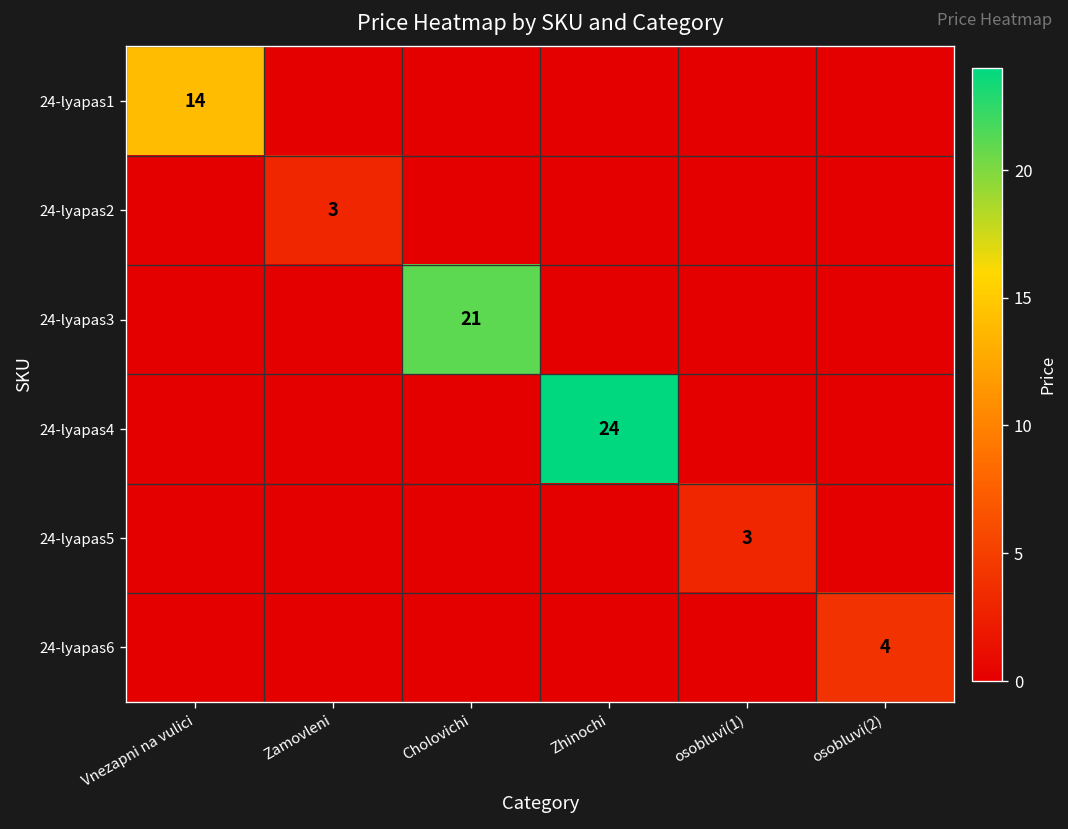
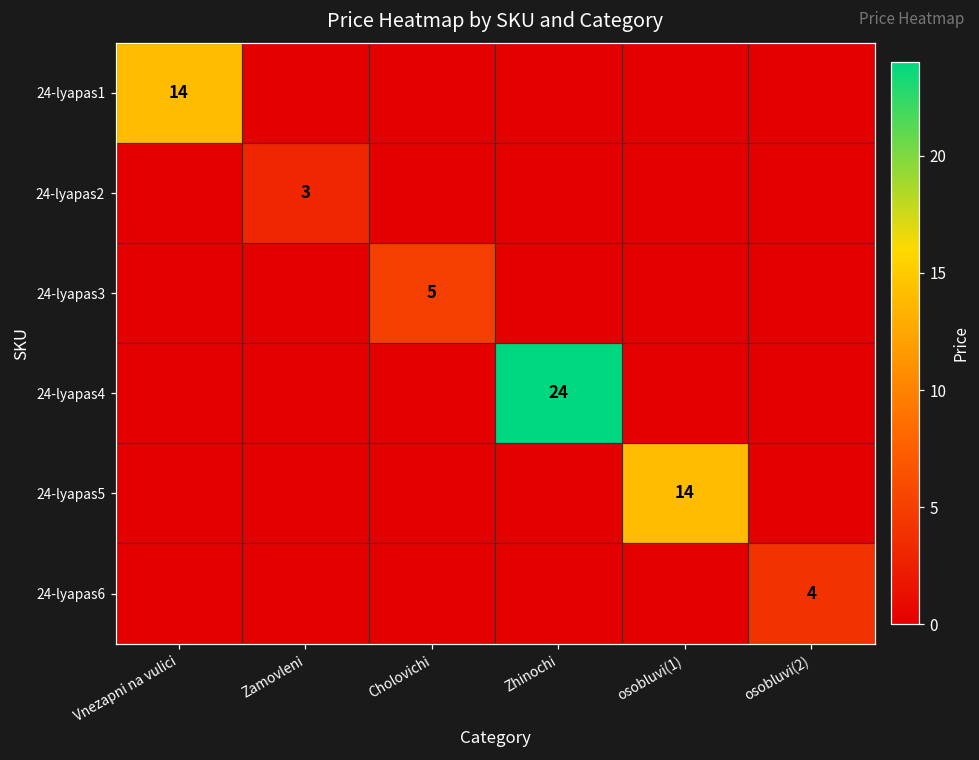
24-lyapas3, Cholovichi: 21 -> 5
24-lyapas5, osobluvi(1): 3 -> 14
